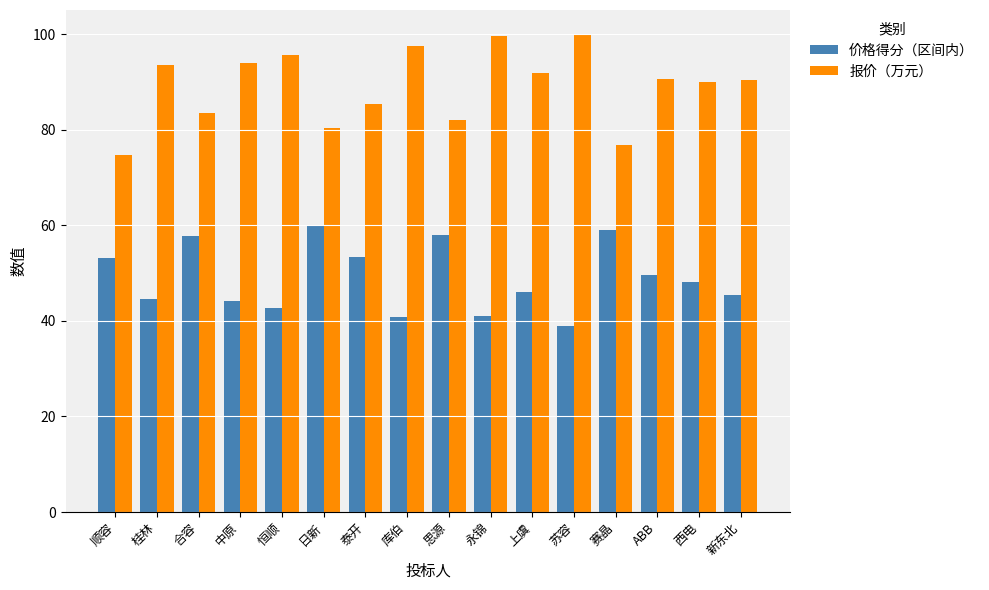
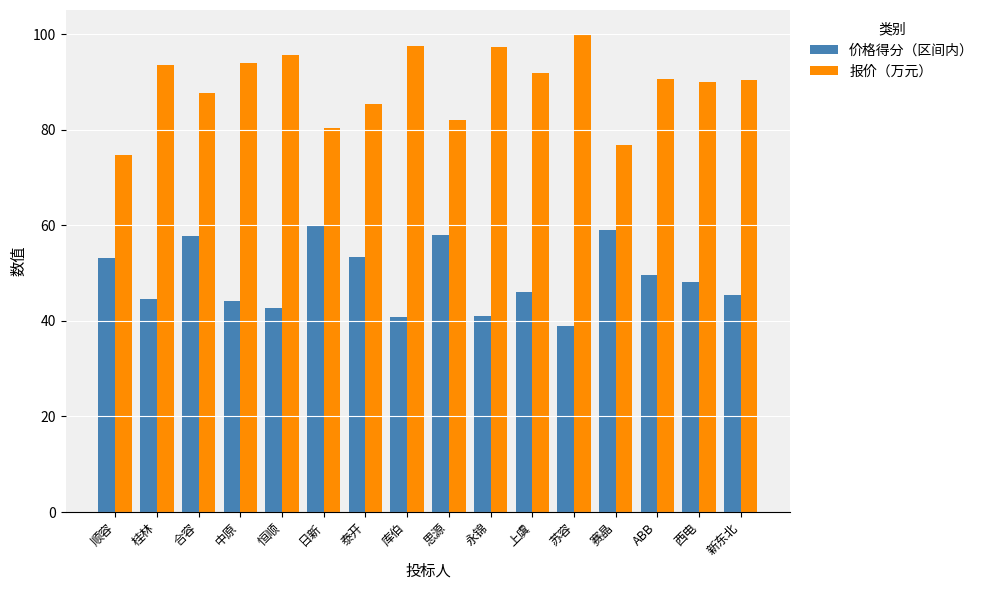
报价（万元）, 合容: 83 -> 88
报价（万元）, 永锦: 100 -> 97
